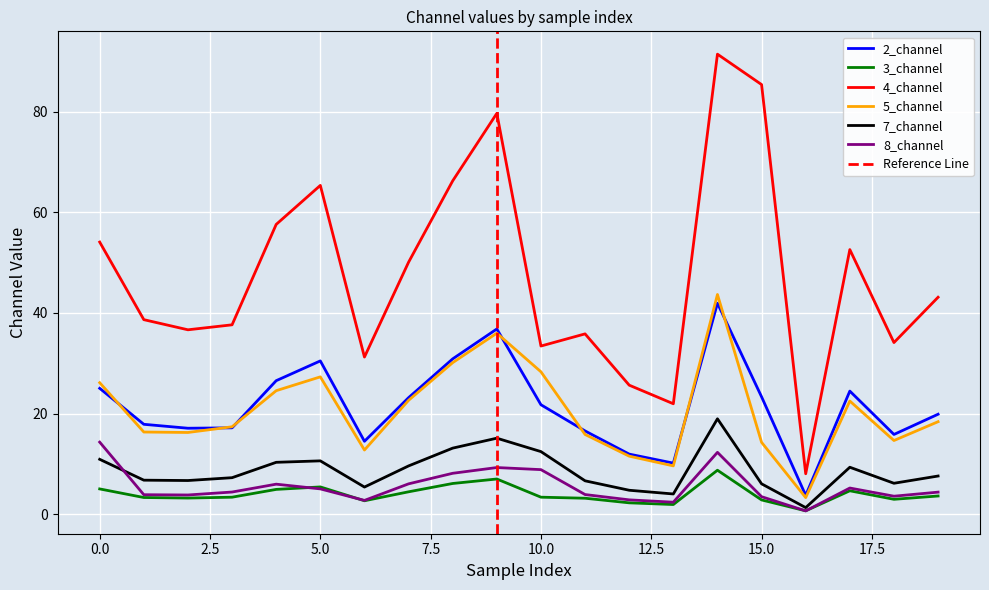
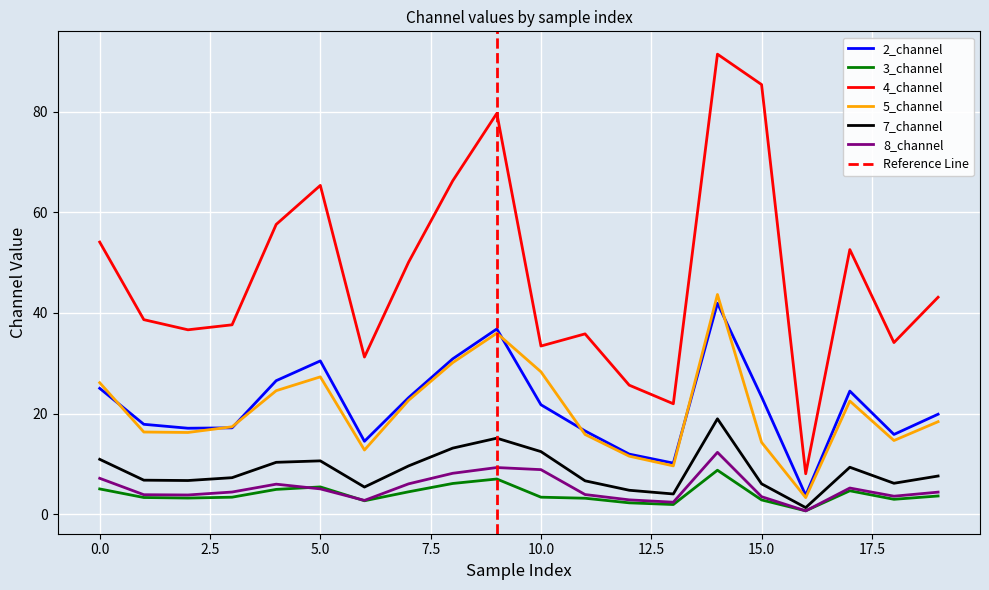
8_channel, 0.0: 14 -> 7
